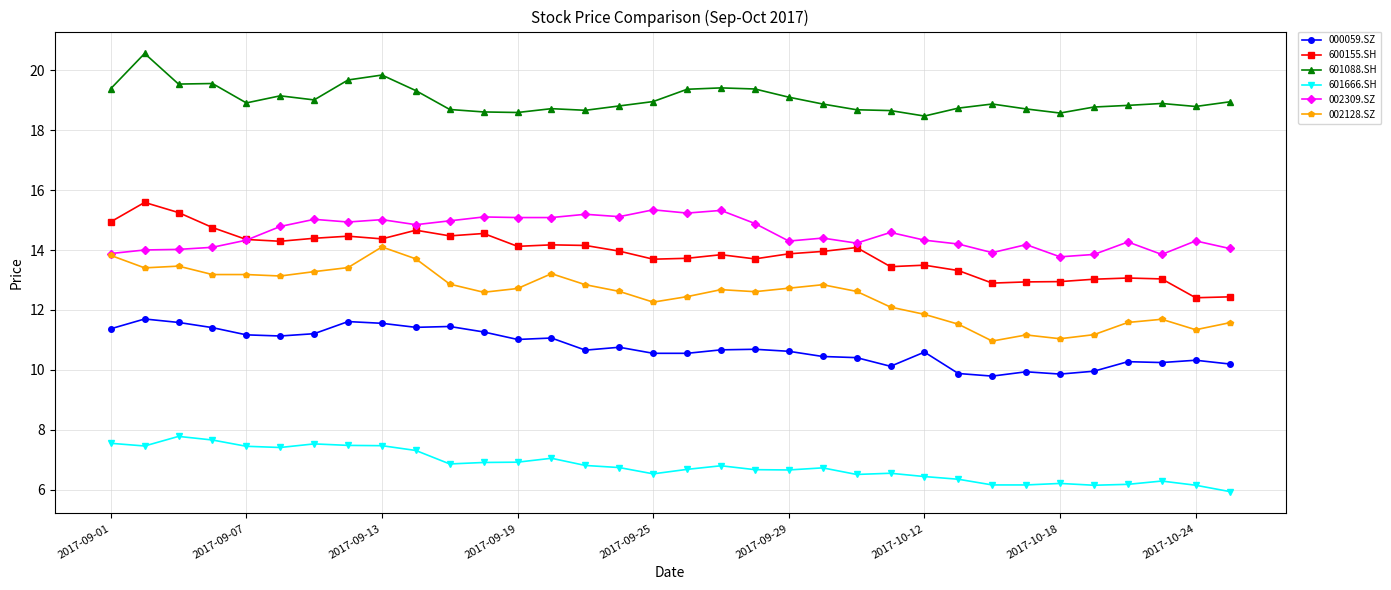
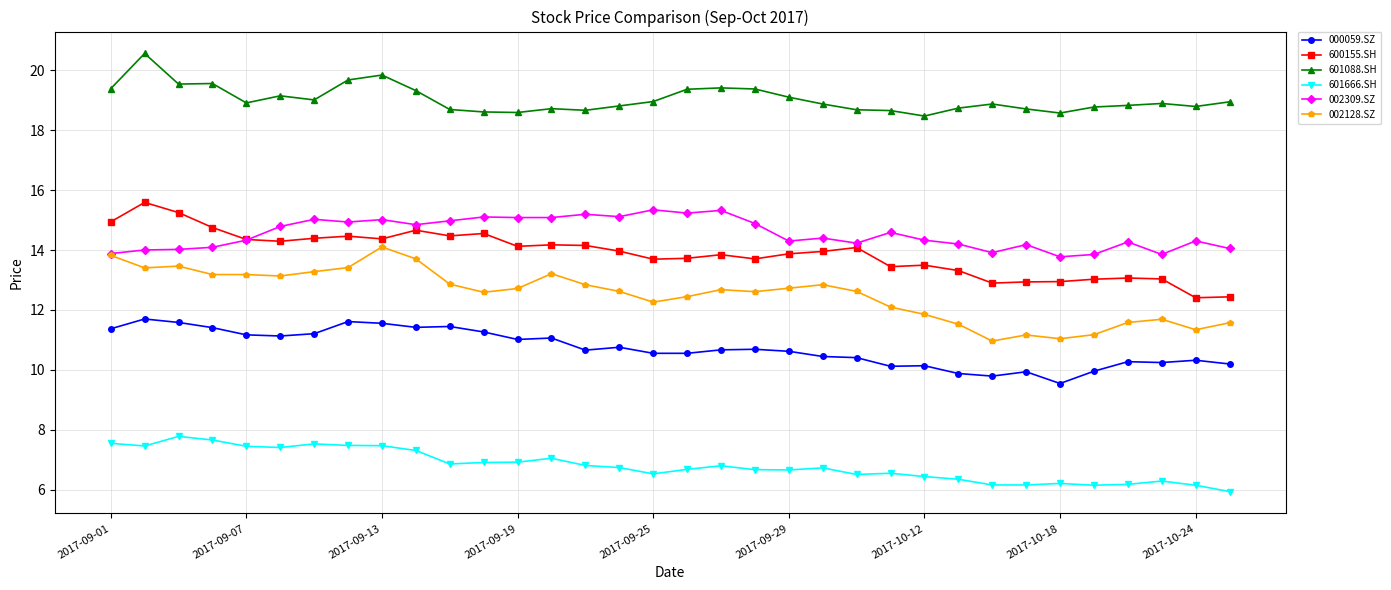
000059.SZ, 2017-10-12: 10.6 -> 10.1
000059.SZ, 2017-10-18: 9.9 -> 9.5
